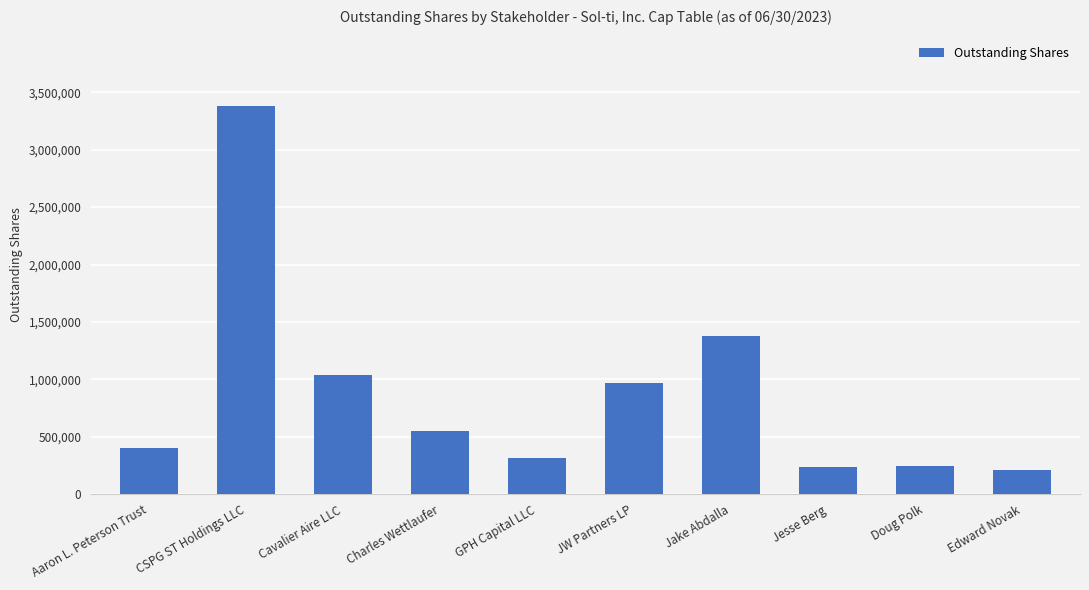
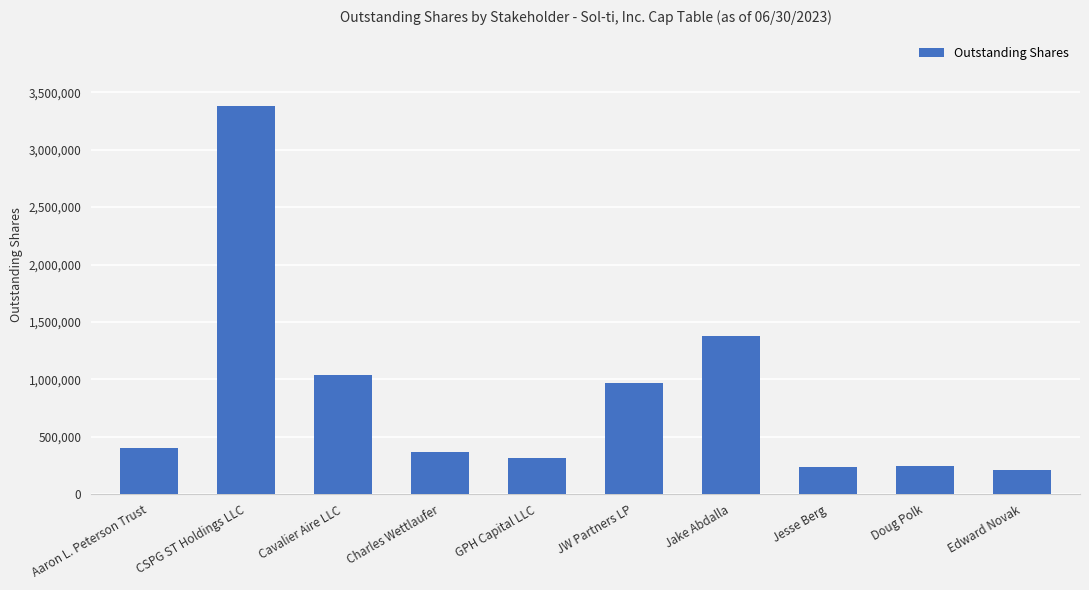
Charles Wettlaufer: 550,000 -> 370,000
